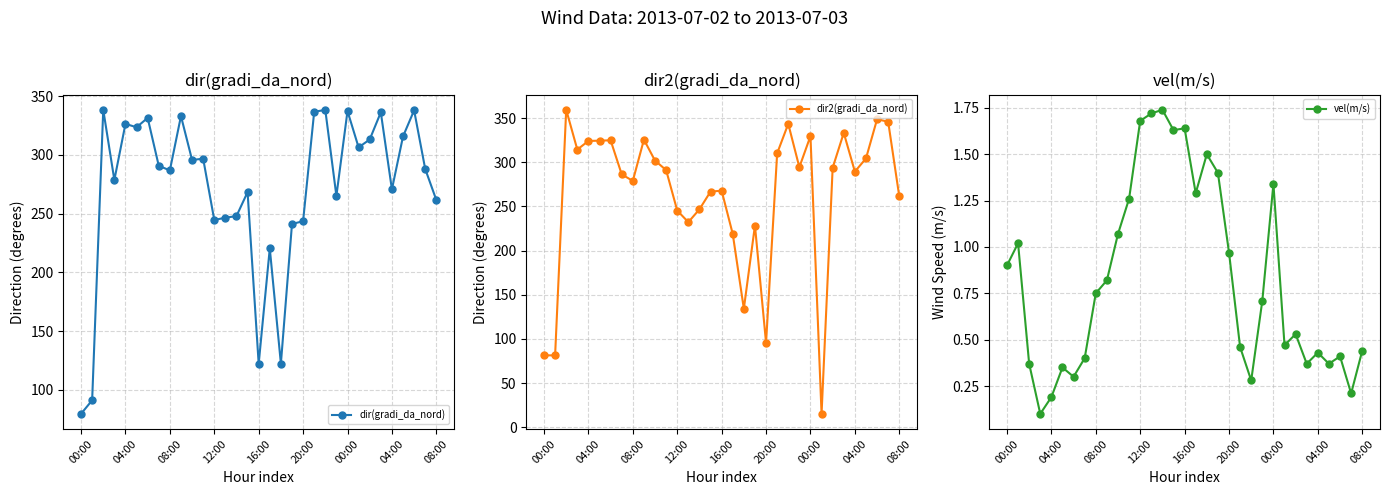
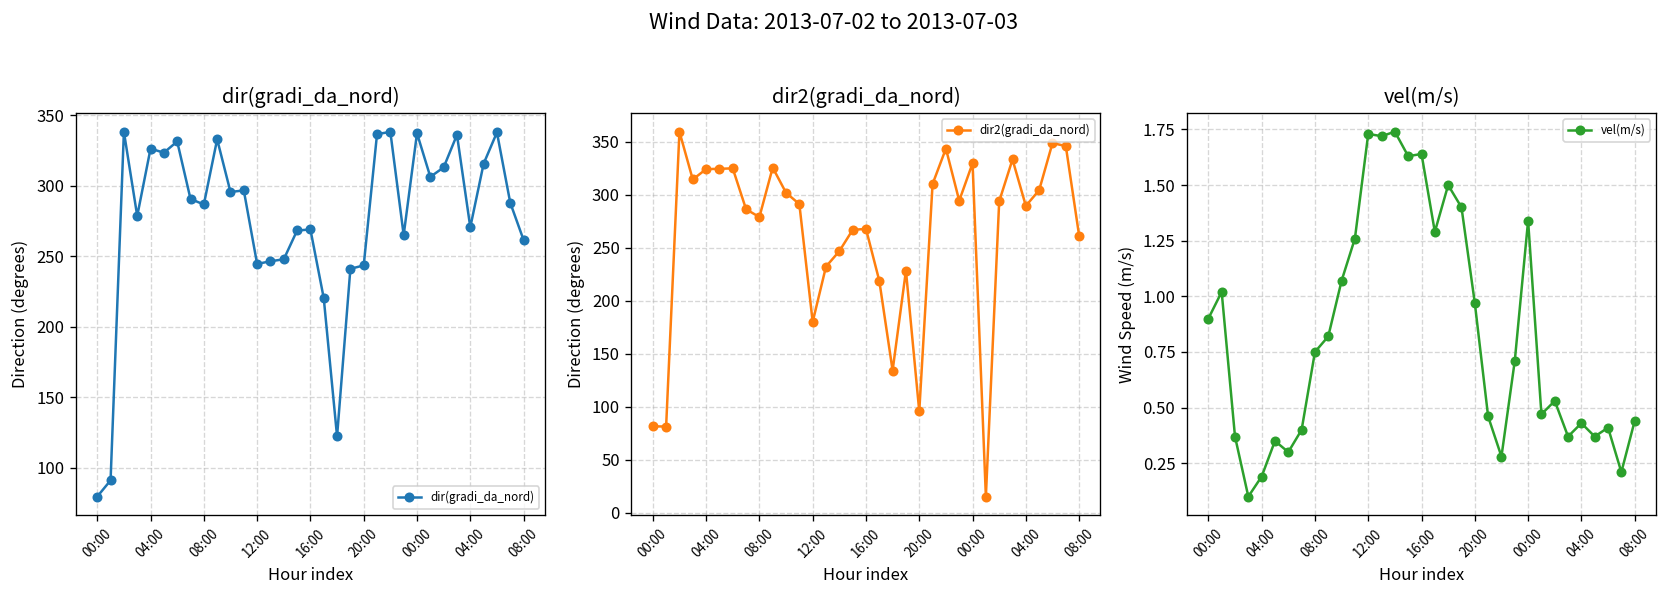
dir(gradi_da_nord), 16:00: 122 -> 269
dir2(gradi_da_nord), 12:00: 250 -> 180
vel(m/s), 12:00: 1.68 -> 1.73
